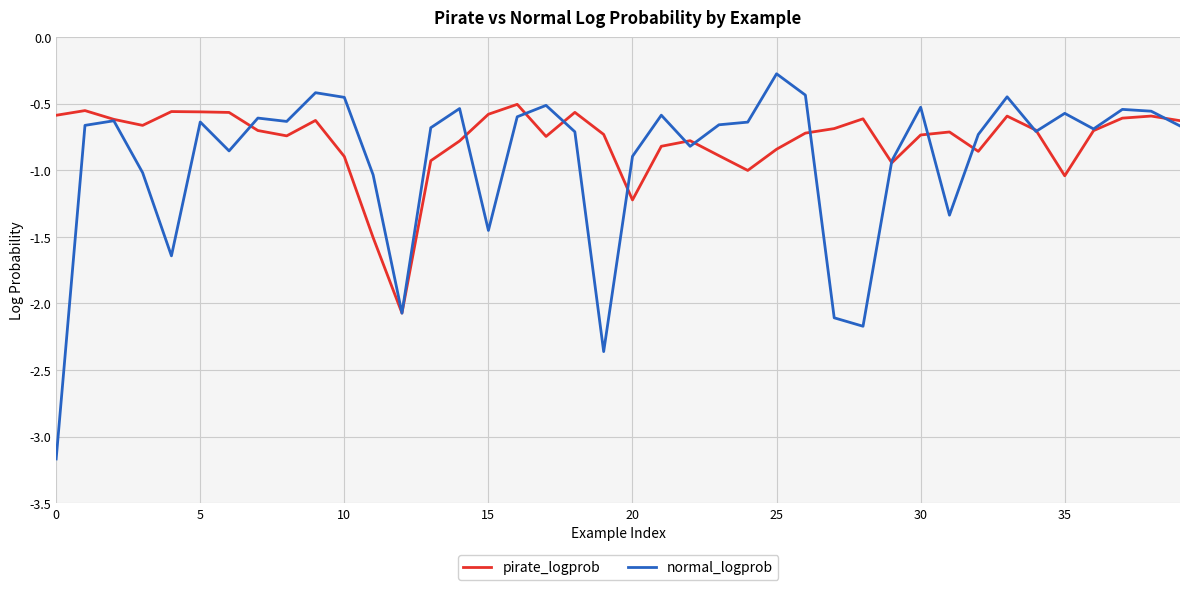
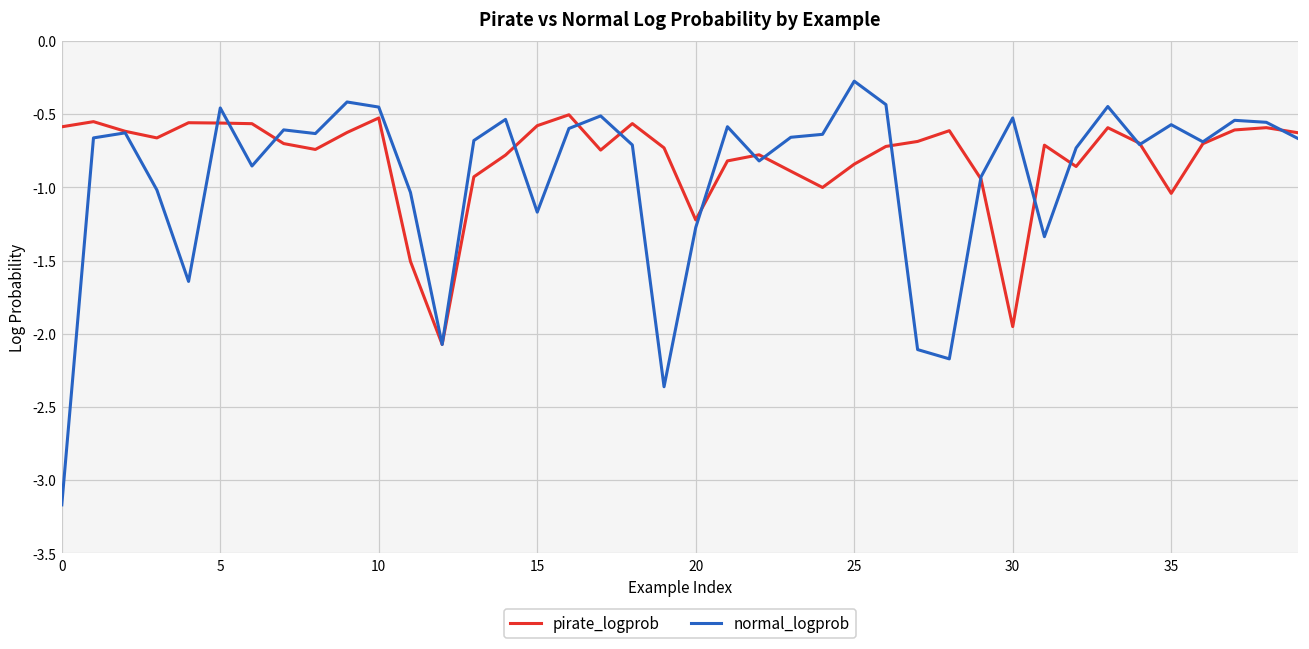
normal_logprob, 5: -0.64 -> -0.46
pirate_logprob, 10: -0.90 -> -0.53
normal_logprob, 15: -1.45 -> -1.17
normal_logprob, 20: -0.90 -> -1.27
pirate_logprob, 30: -0.73 -> -1.95
